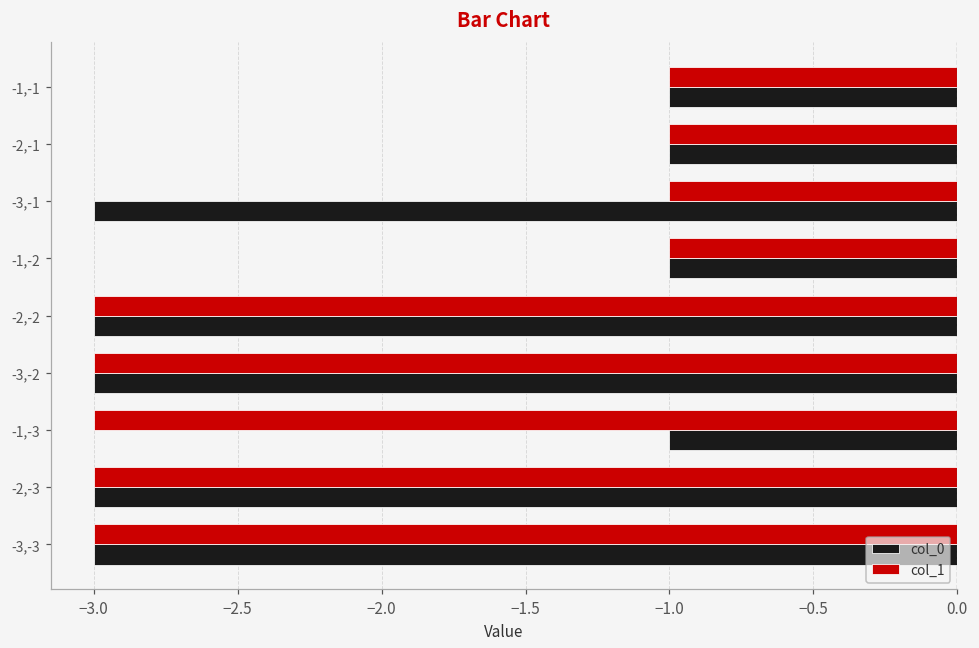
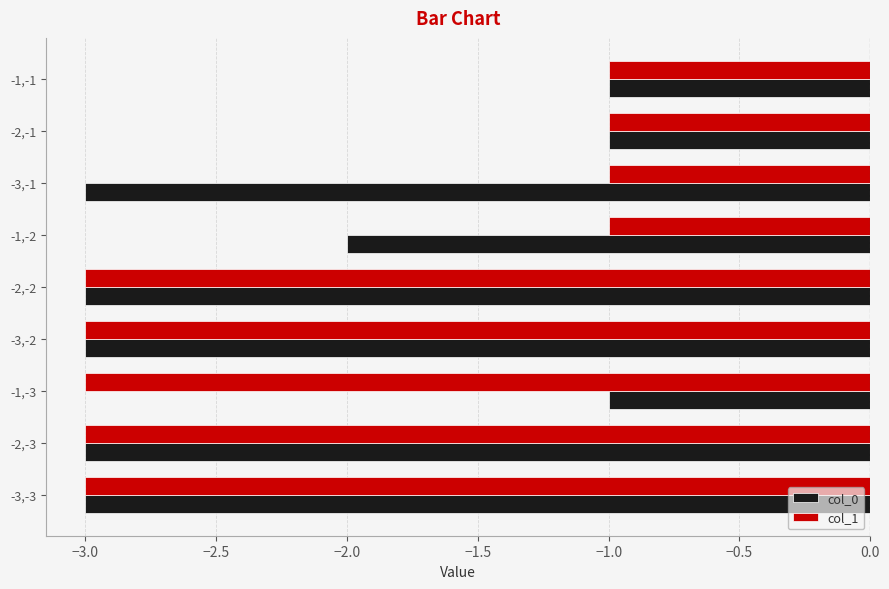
col_0, -1,-2: -1 -> -2
